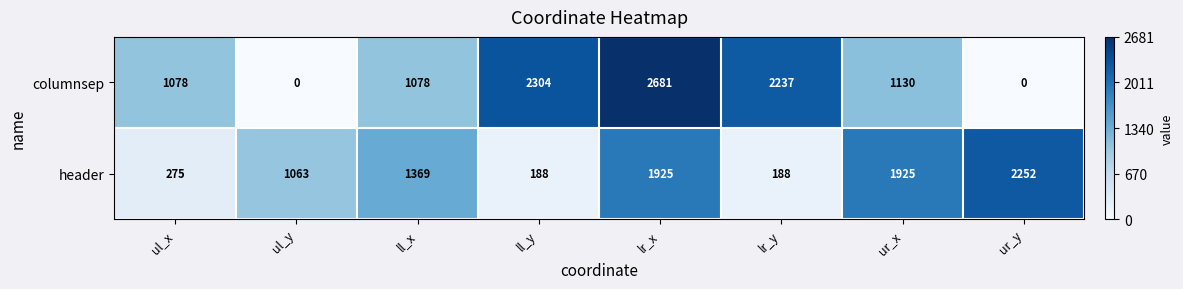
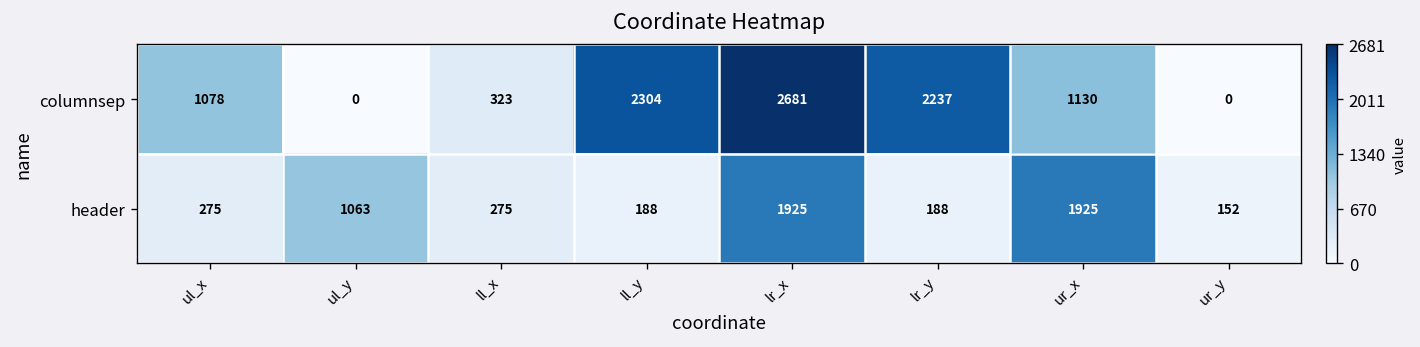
columnsep, ll_x: 1078 -> 323
header, ll_x: 1369 -> 275
header, ur_y: 2252 -> 152
